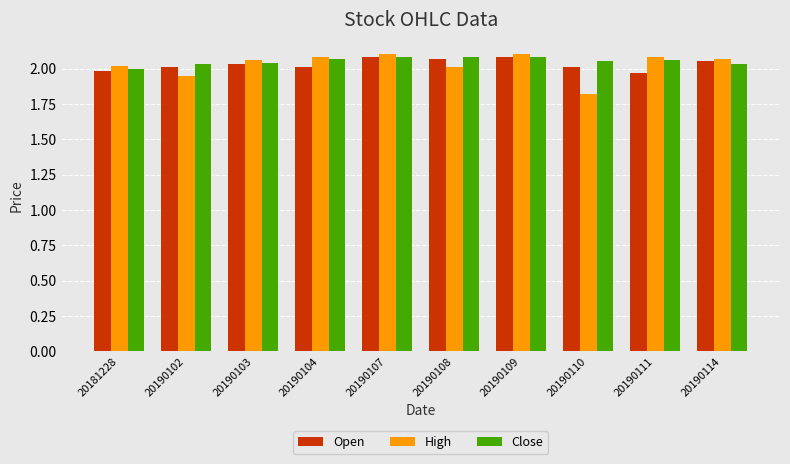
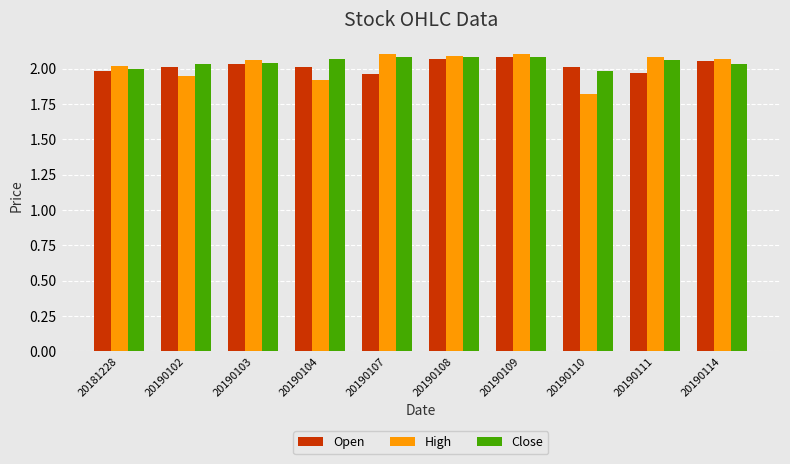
High, 20190104: 2.08 -> 1.92
Open, 20190107: 2.08 -> 1.96
High, 20190108: 2.01 -> 2.09
Close, 20190110: 2.05 -> 1.98
